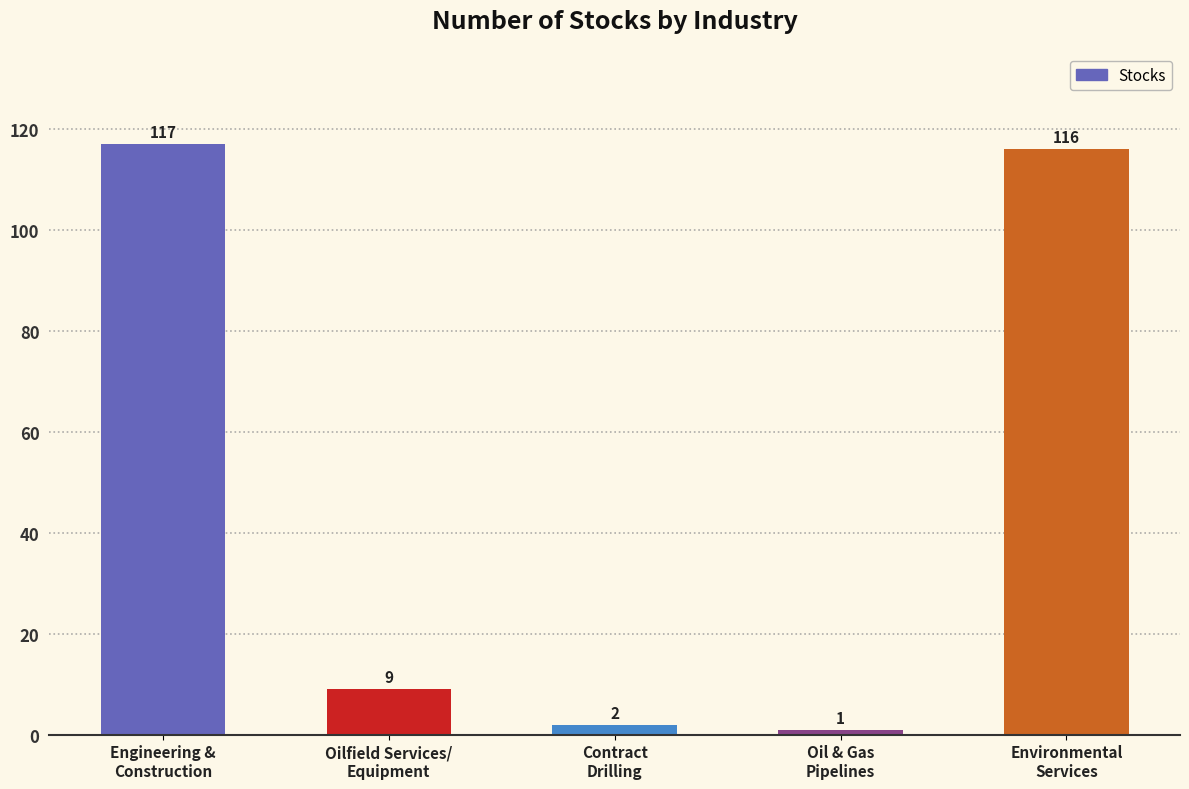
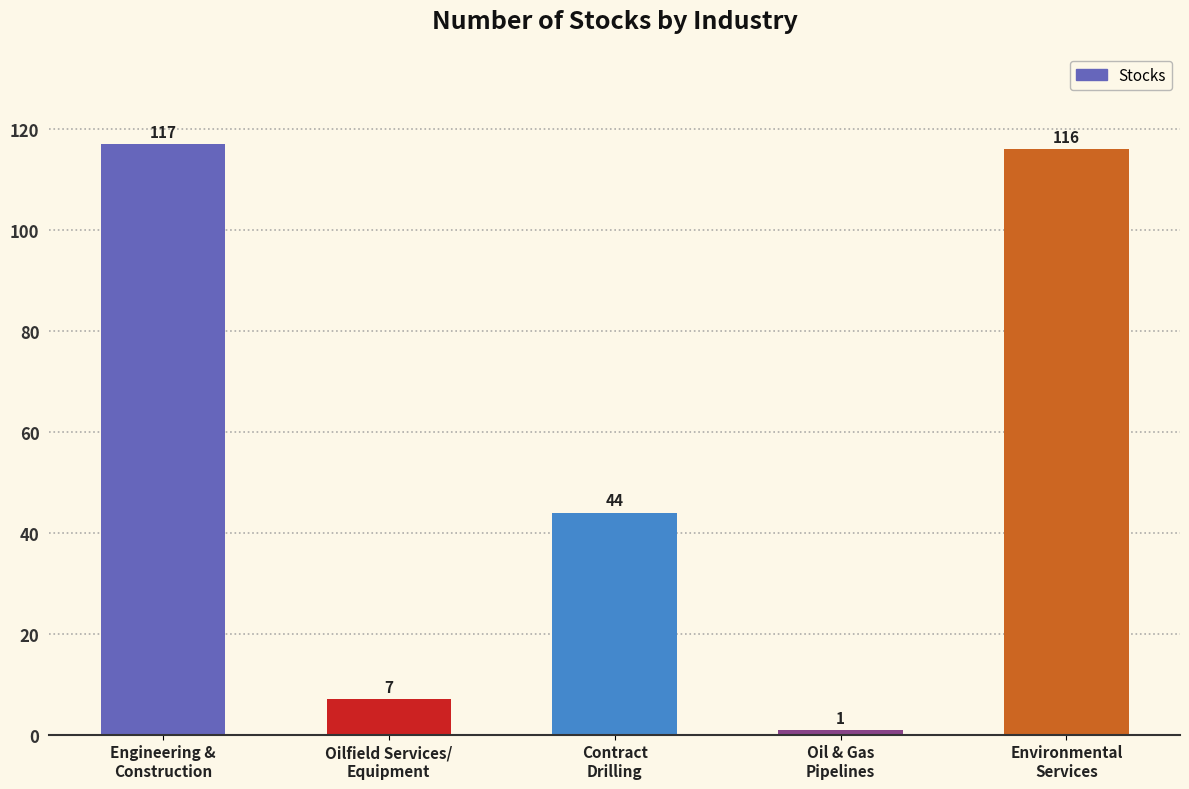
Oilfield Services/ Equipment: 9 -> 7
Contract Drilling: 2 -> 44
